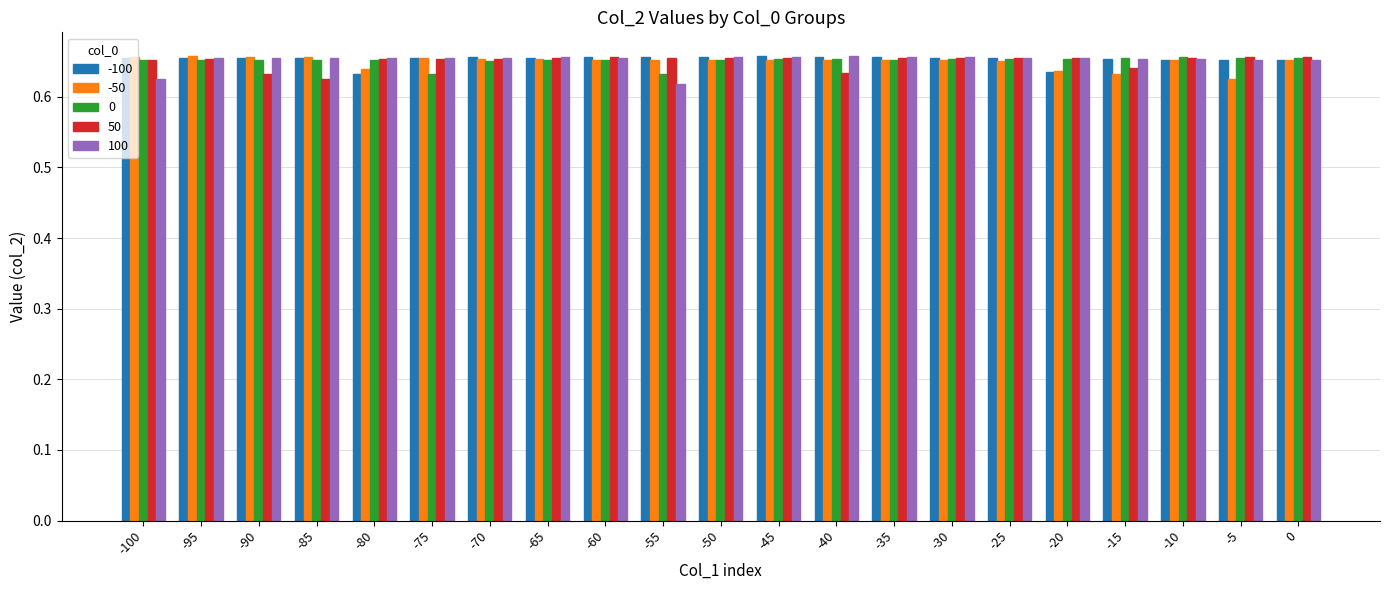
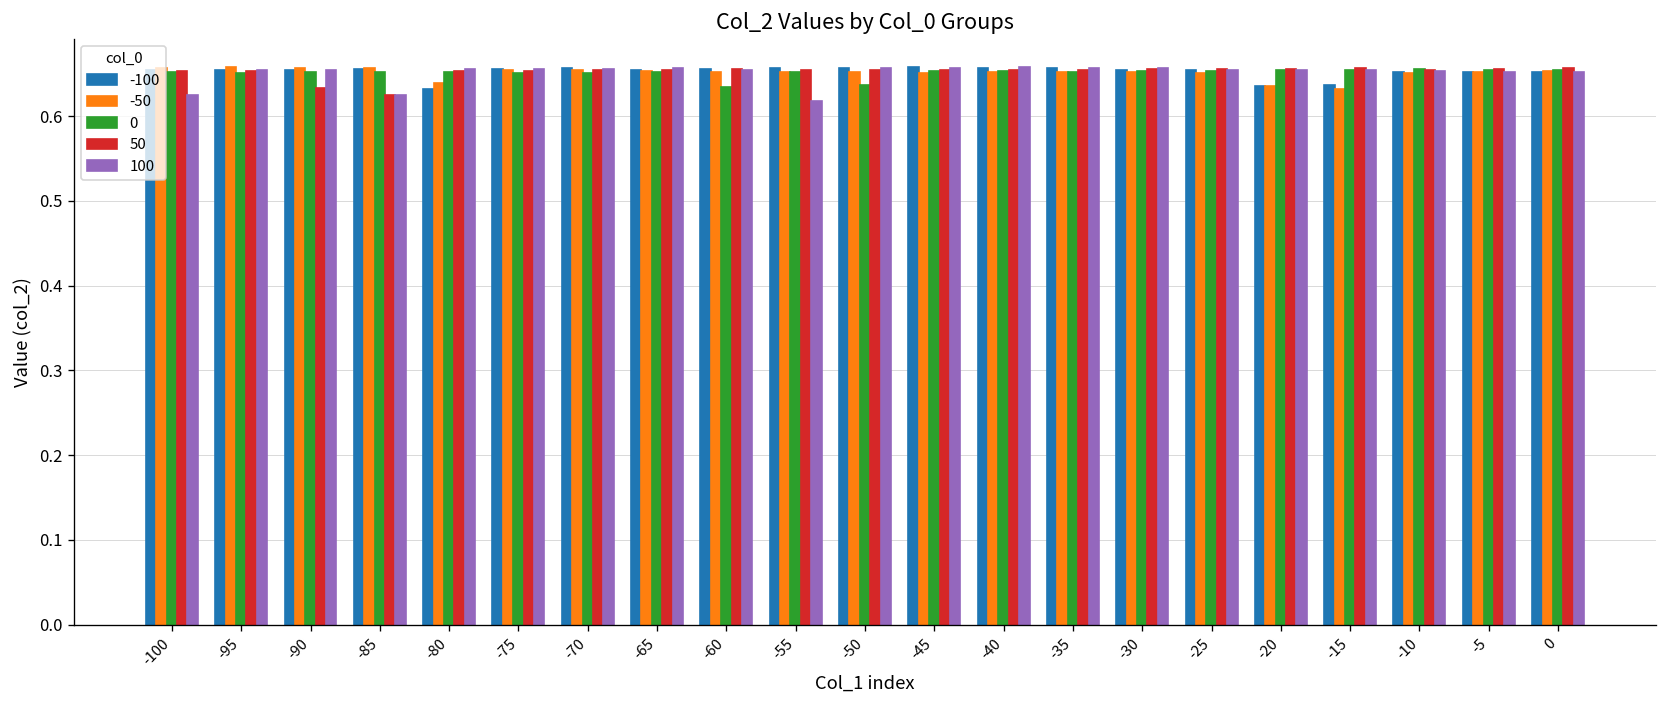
100, -85: 0.65 -> 0.63
0, -75: 0.63 -> 0.65
0, -60: 0.65 -> 0.63
0, -55: 0.63 -> 0.65
0, -50: 0.65 -> 0.64
50, -40: 0.63 -> 0.65
-100, -15: 0.65 -> 0.64
50, -15: 0.64 -> 0.66
-50, -5: 0.62 -> 0.65
